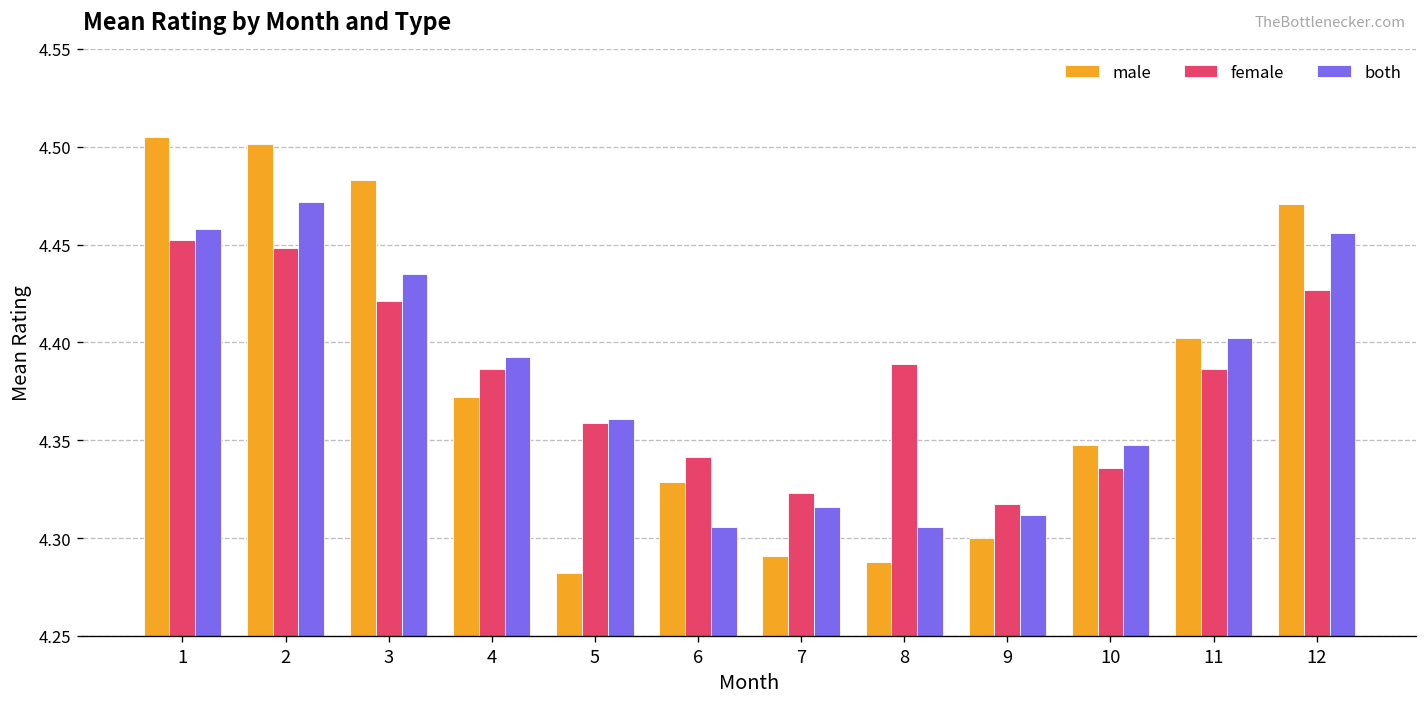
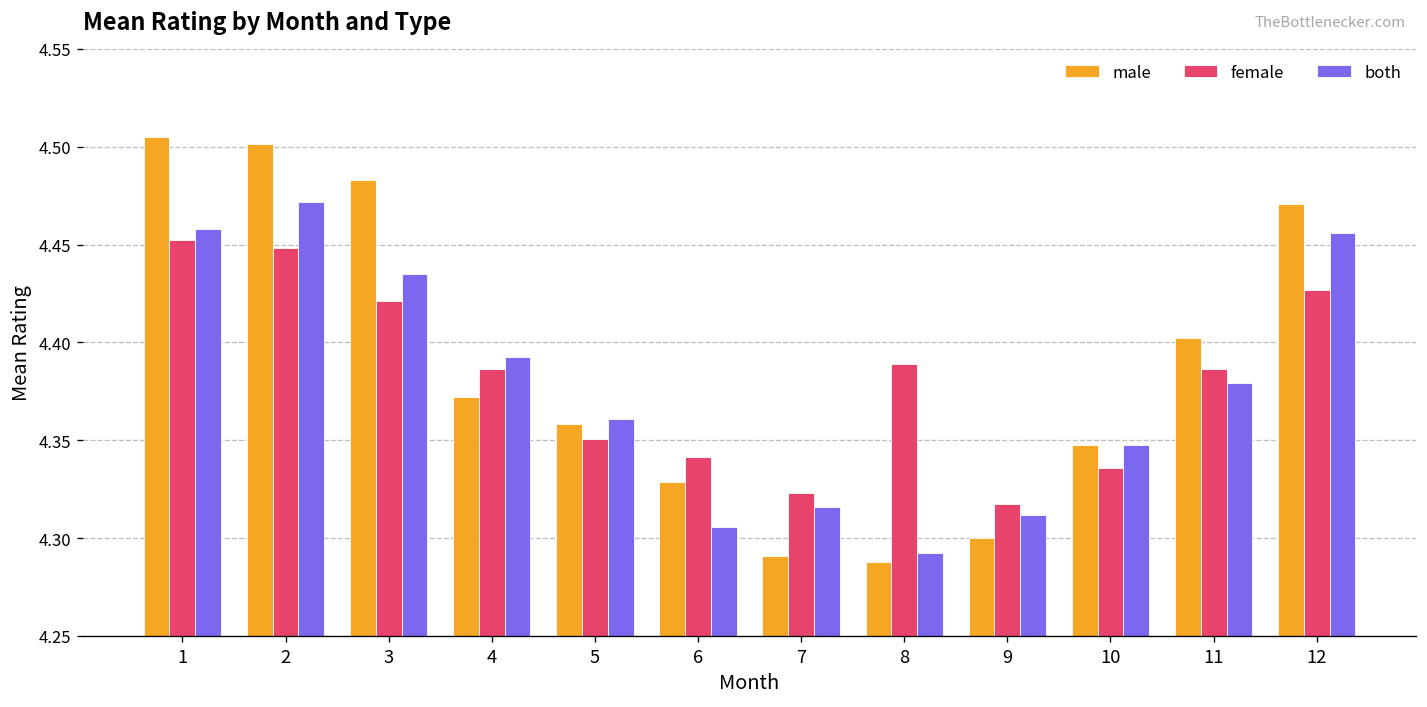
male, 5: 4.282 -> 4.358
female, 5: 4.359 -> 4.351
both, 8: 4.305 -> 4.292
both, 11: 4.402 -> 4.379
